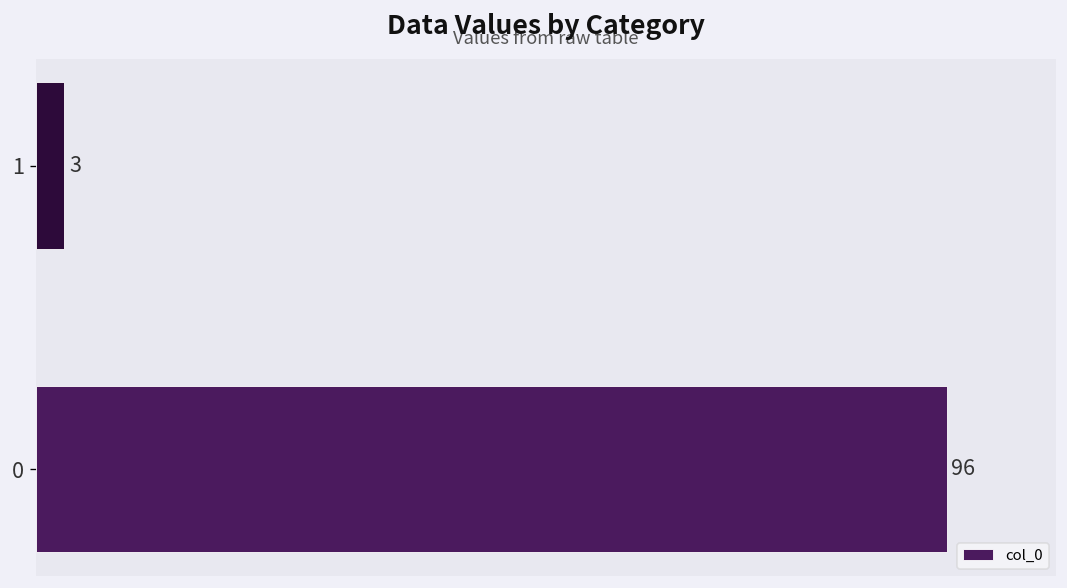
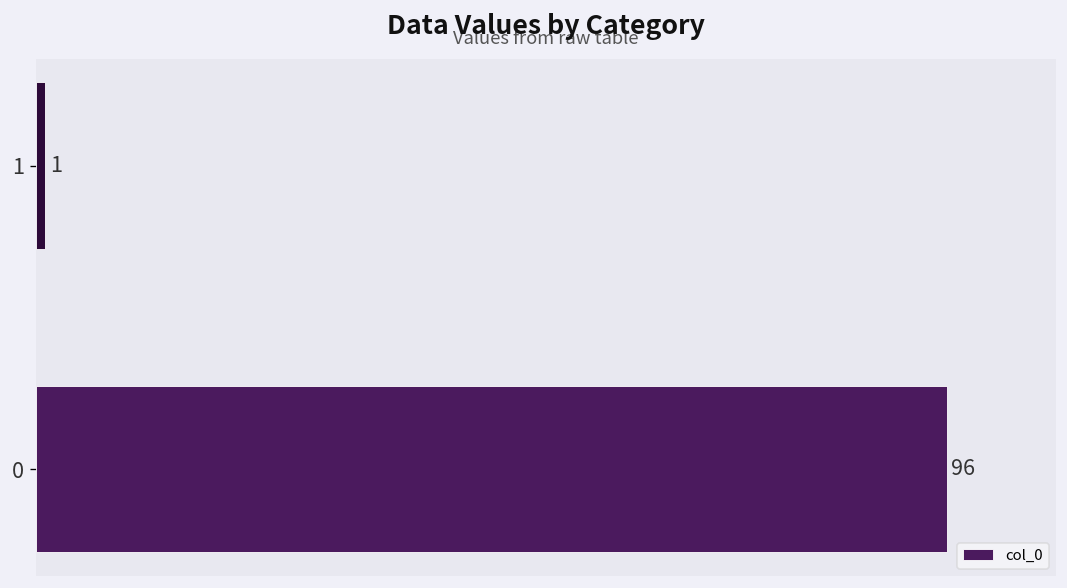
1: 3 -> 1
